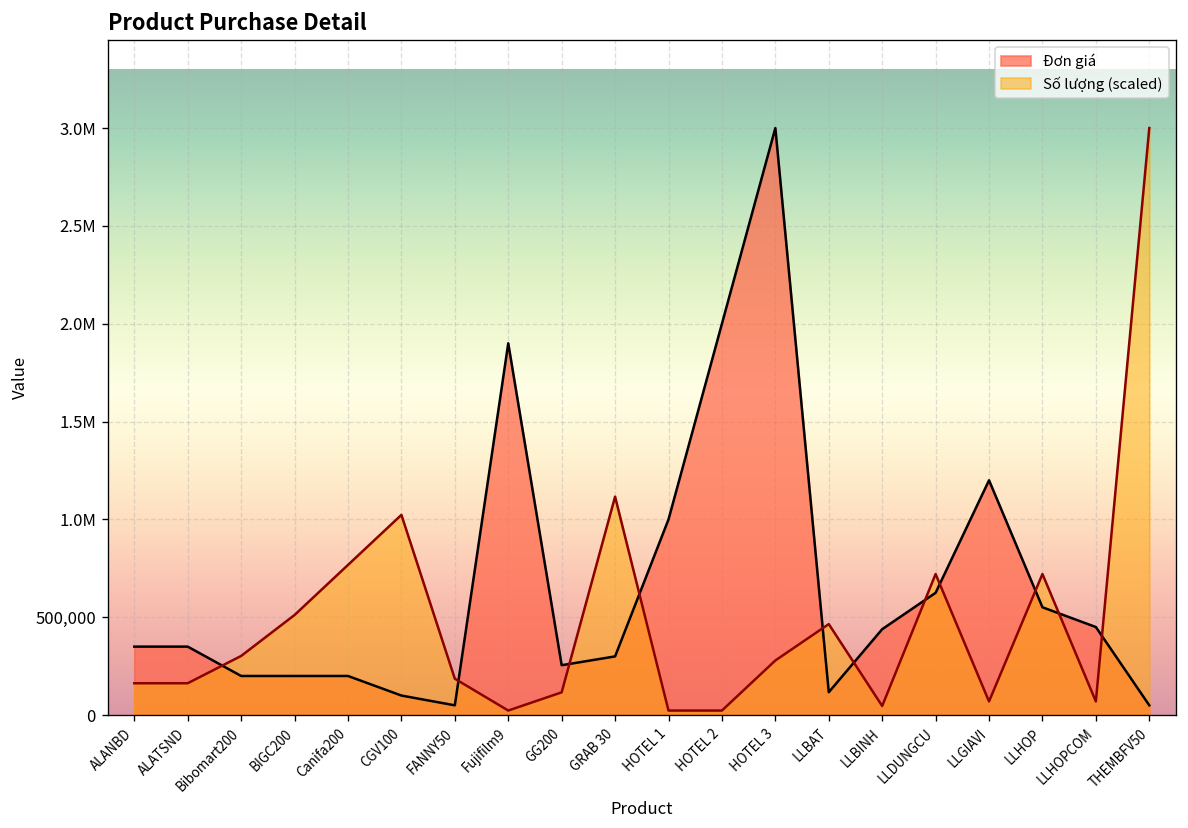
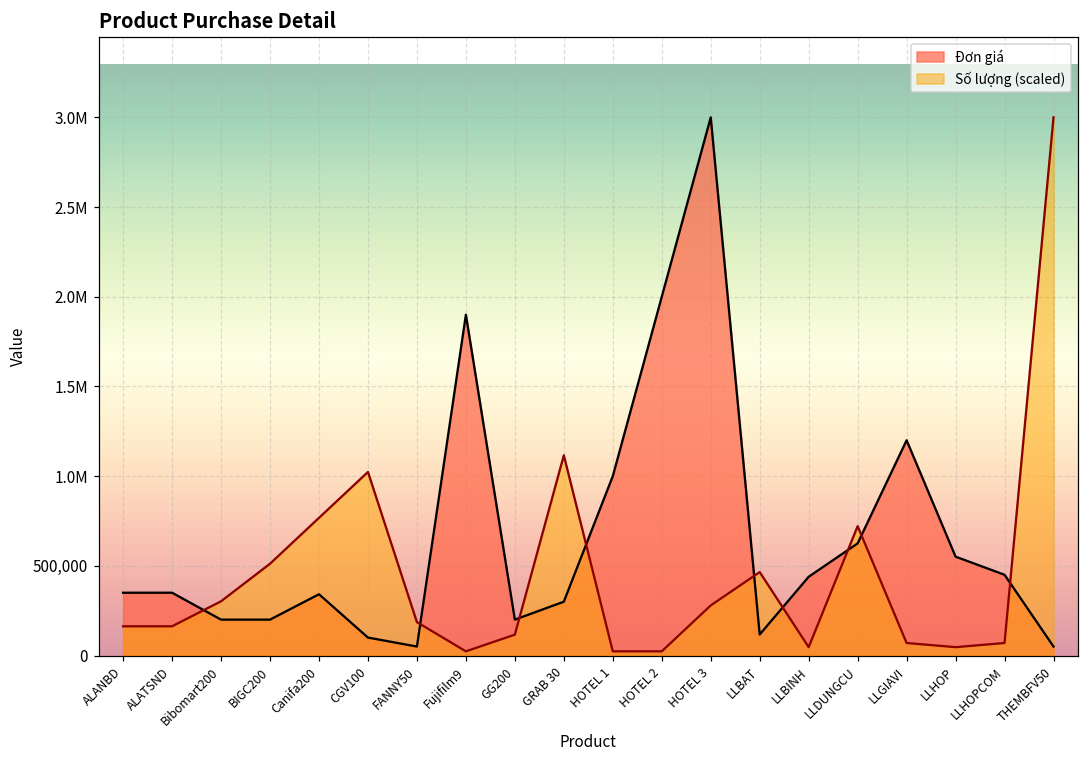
Đơn giá, Canifa200: 200,000 -> 340,000
Đơn giá, GG200: 250,000 -> 200,000
Số lượng (scaled), LLHOP: 720,000 -> 50,000
